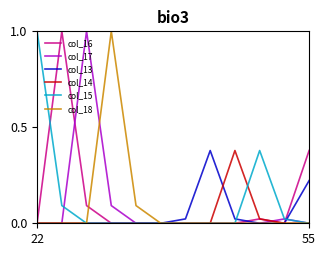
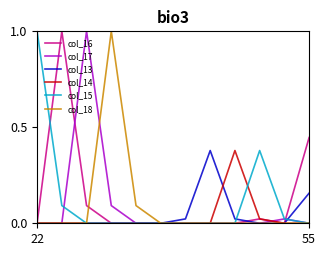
col_16, 55: 0.38 -> 0.45
col_13, 55: 0.22 -> 0.16
